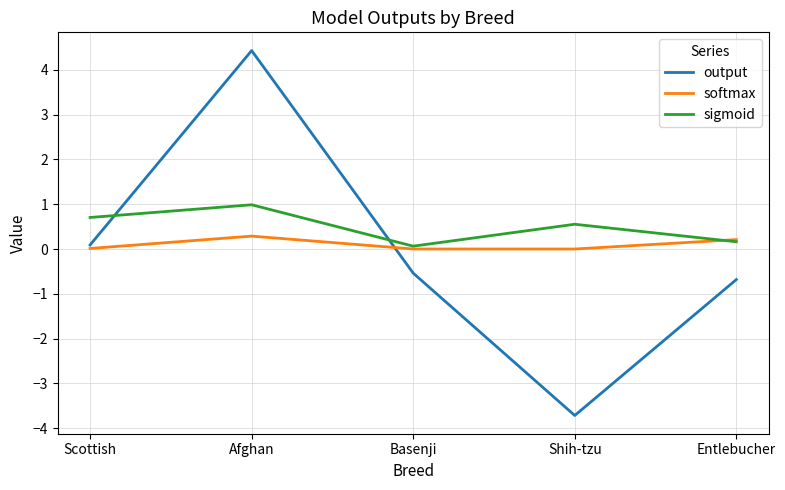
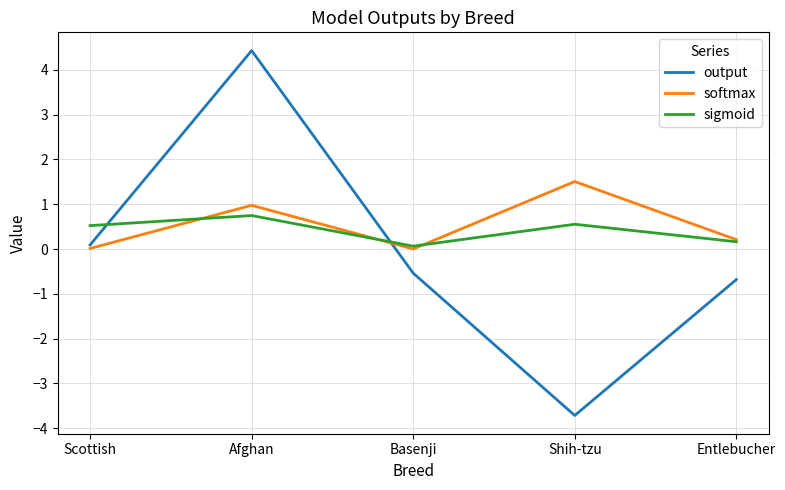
sigmoid, Scottish: 0.7 -> 0.5
softmax, Afghan: 0.3 -> 1.0
sigmoid, Afghan: 1.0 -> 0.7
softmax, Shih-tzu: 0.0 -> 1.5
